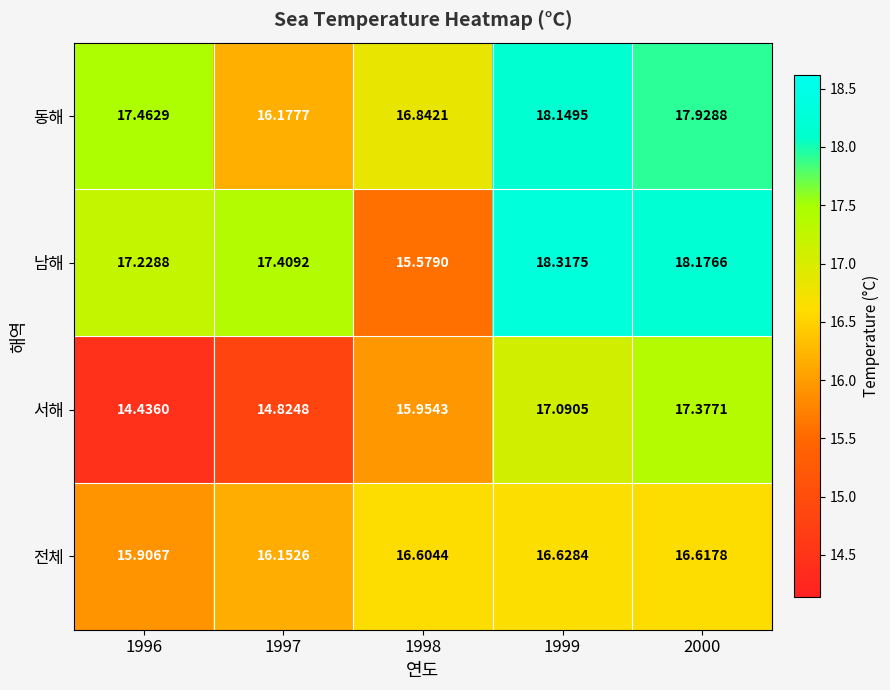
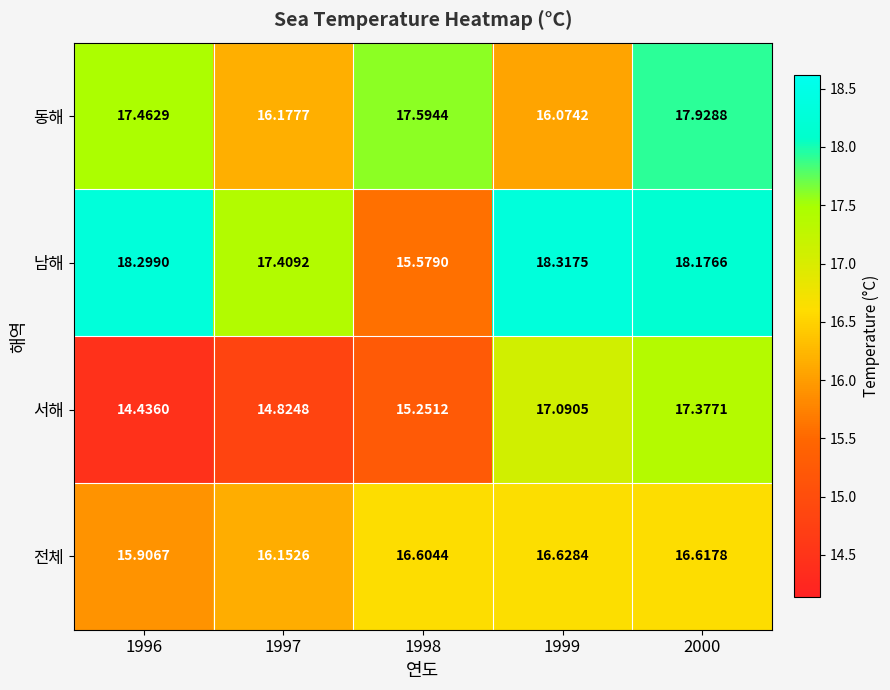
동해, 1998: 16.8421 -> 17.5944
동해, 1999: 18.1495 -> 16.0742
남해, 1996: 17.2288 -> 18.2990
서해, 1998: 15.9543 -> 15.2512
